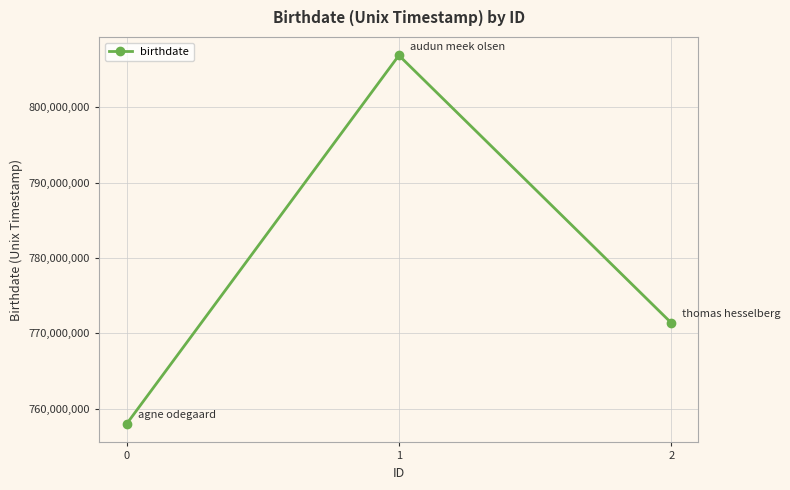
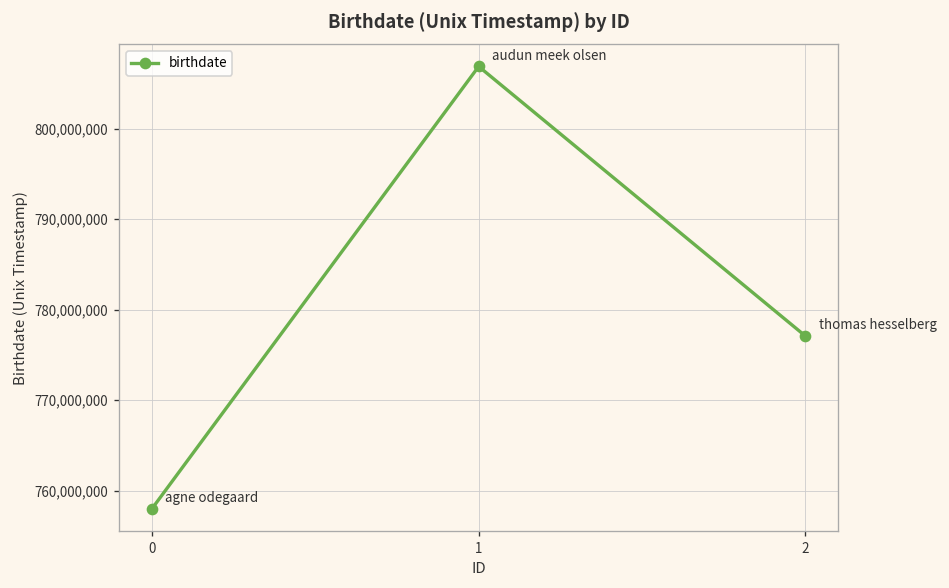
2: 771,000,000 -> 777,000,000
